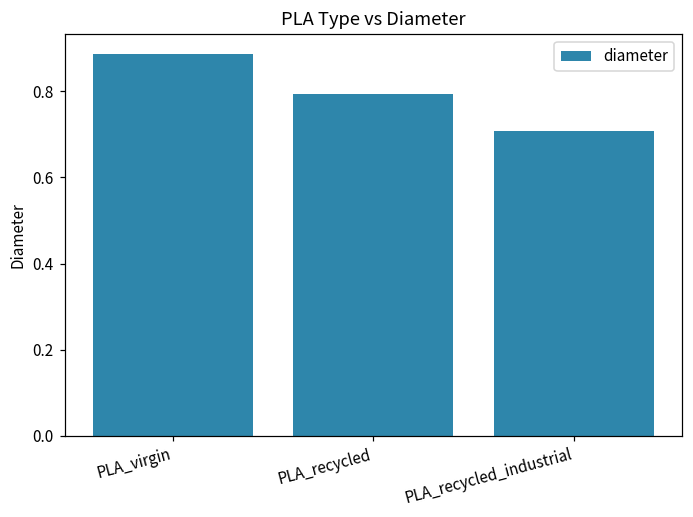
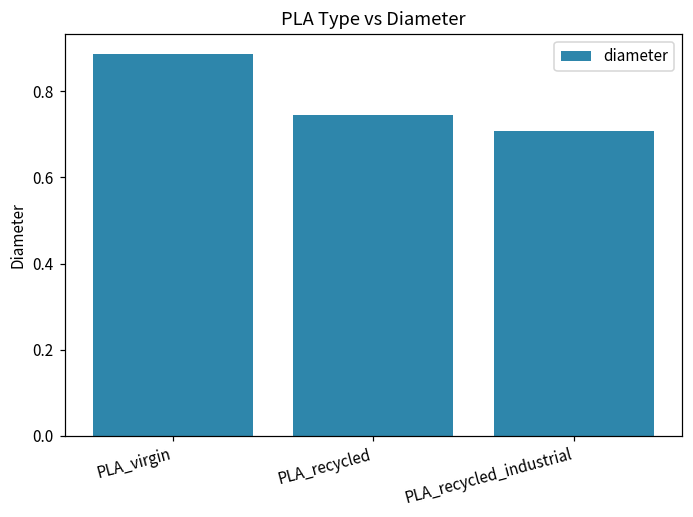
PLA_recycled: 0.79 -> 0.74
